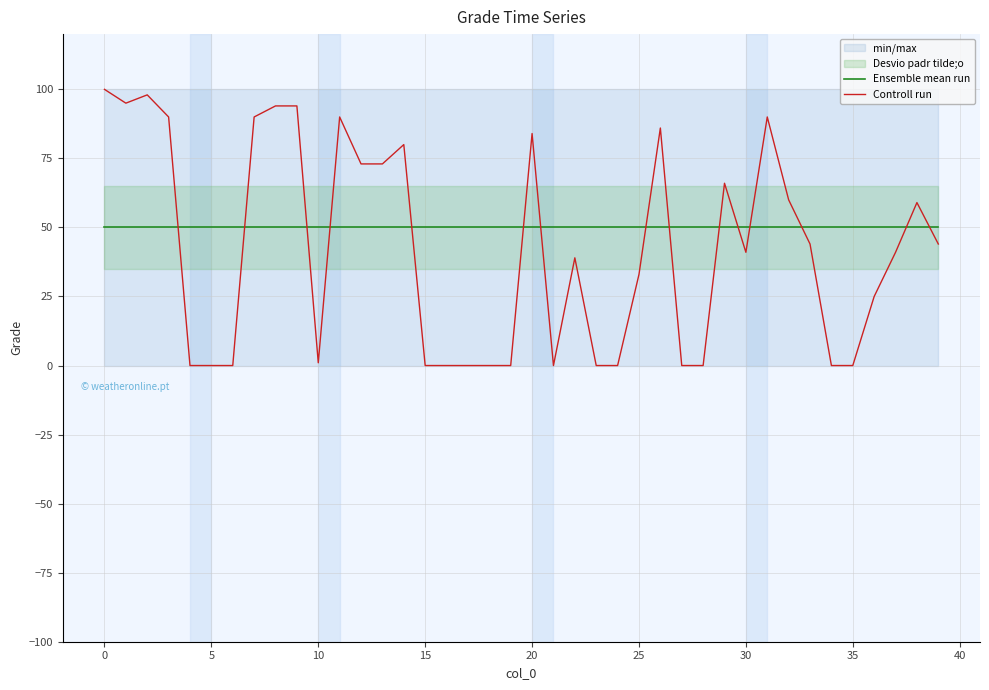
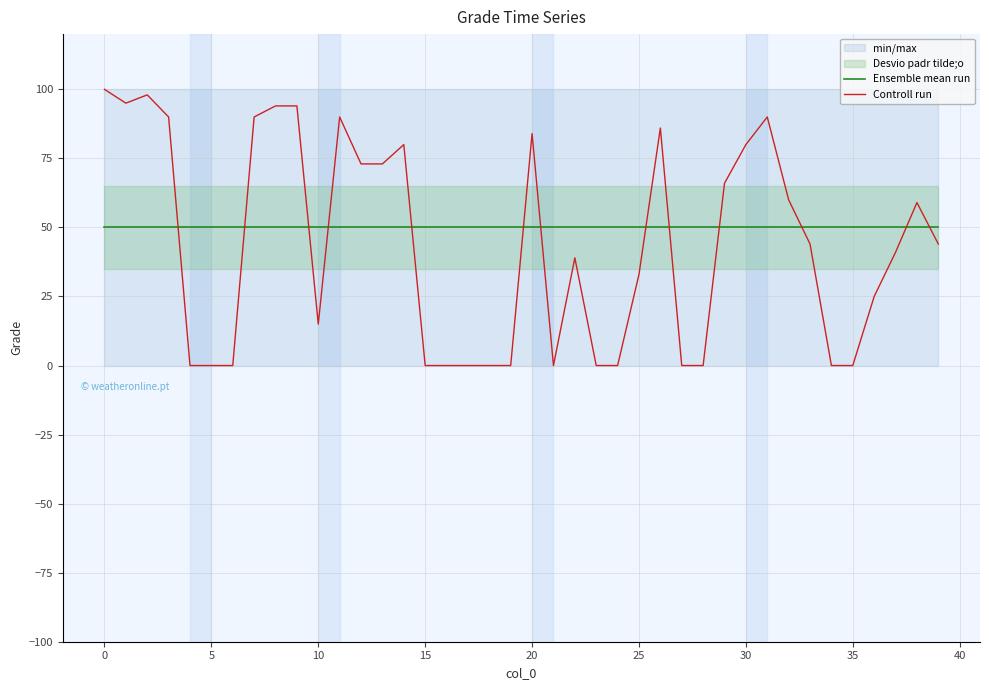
Controll run, 10: 1 -> 15
Controll run, 30: 41 -> 80
